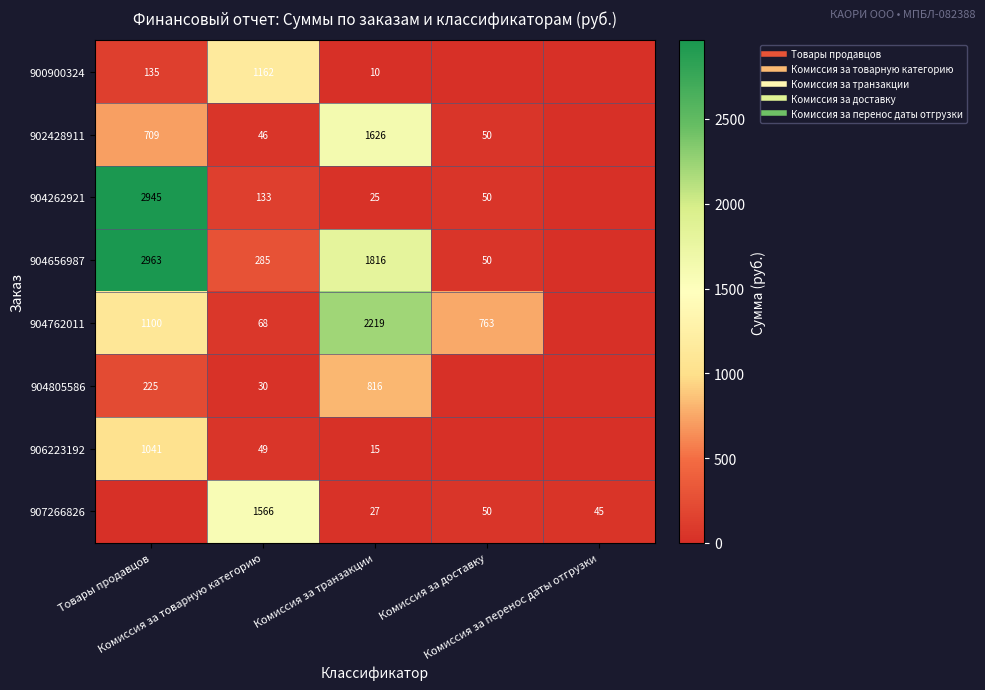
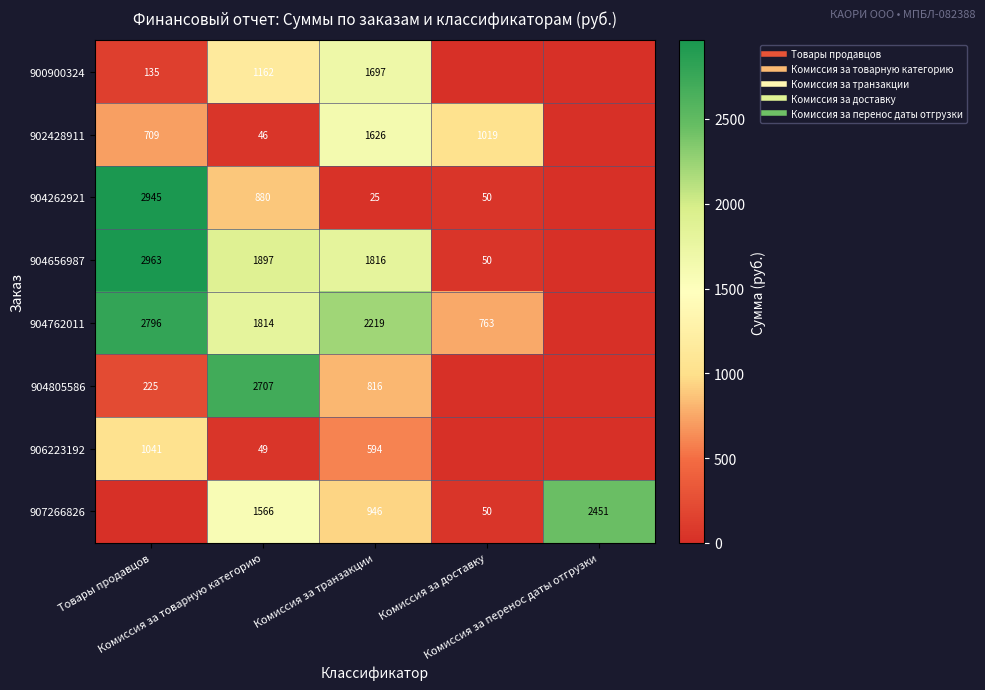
900900324, Комиссия за транзакции: 10 -> 1697
902428911, Комиссия за доставку: 50 -> 1019
904262921, Комиссия за товарную категорию: 133 -> 880
904656987, Комиссия за товарную категорию: 285 -> 1897
904762011, Товары продавцов: 1100 -> 2796
904762011, Комиссия за товарную категорию: 68 -> 1814
904805586, Комиссия за товарную категорию: 30 -> 2707
906223192, Комиссия за транзакции: 15 -> 594
907266826, Комиссия за транзакции: 27 -> 946
907266826, Комиссия за перенос даты отгрузки: 45 -> 2451
